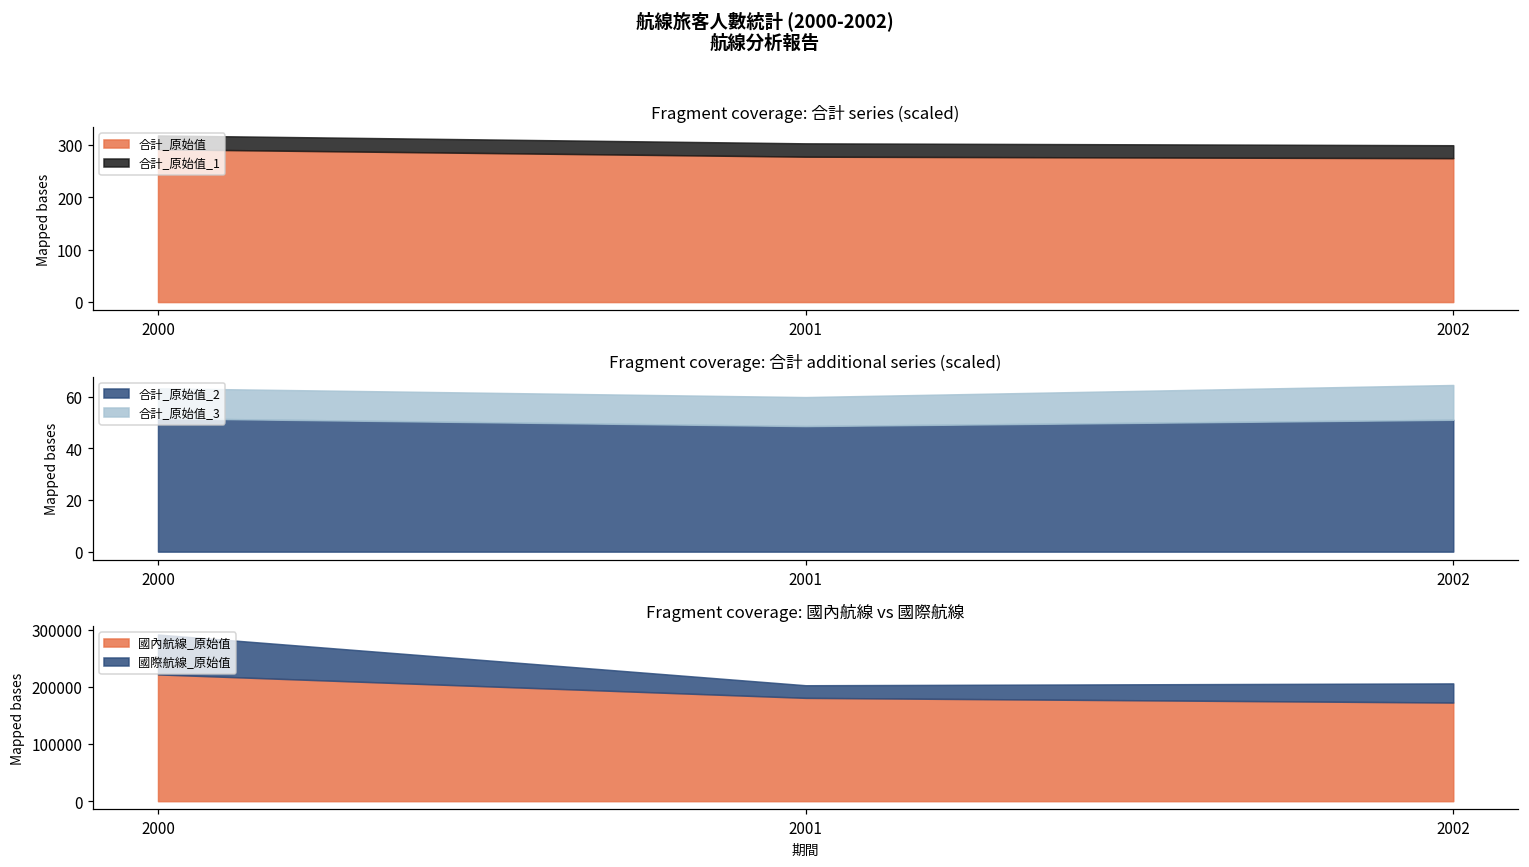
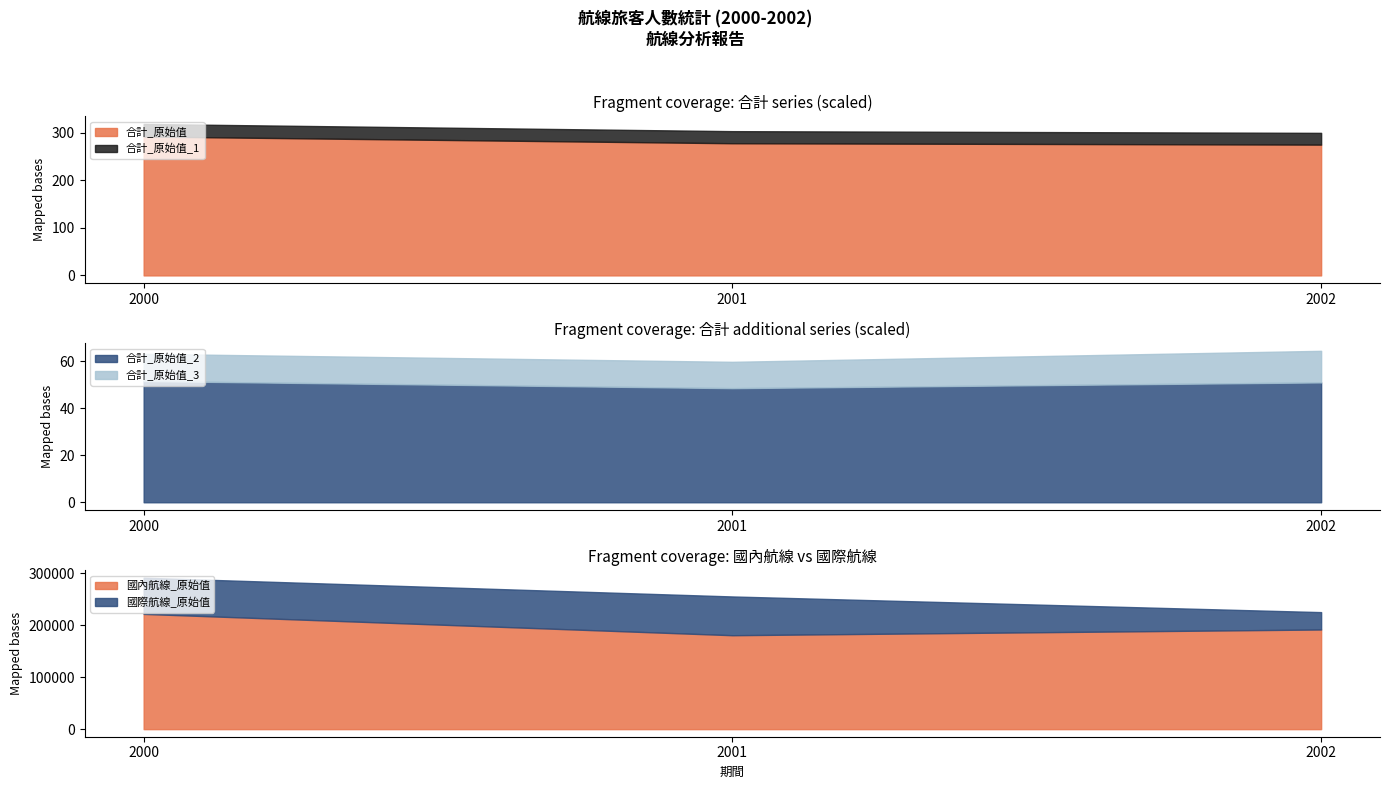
Fragment coverage: 國內航線 vs 國際航線, 國際航線_原始值, 2001: 20000 -> 70000
Fragment coverage: 國內航線 vs 國際航線, 國內航線_原始值, 2002: 170000 -> 190000
